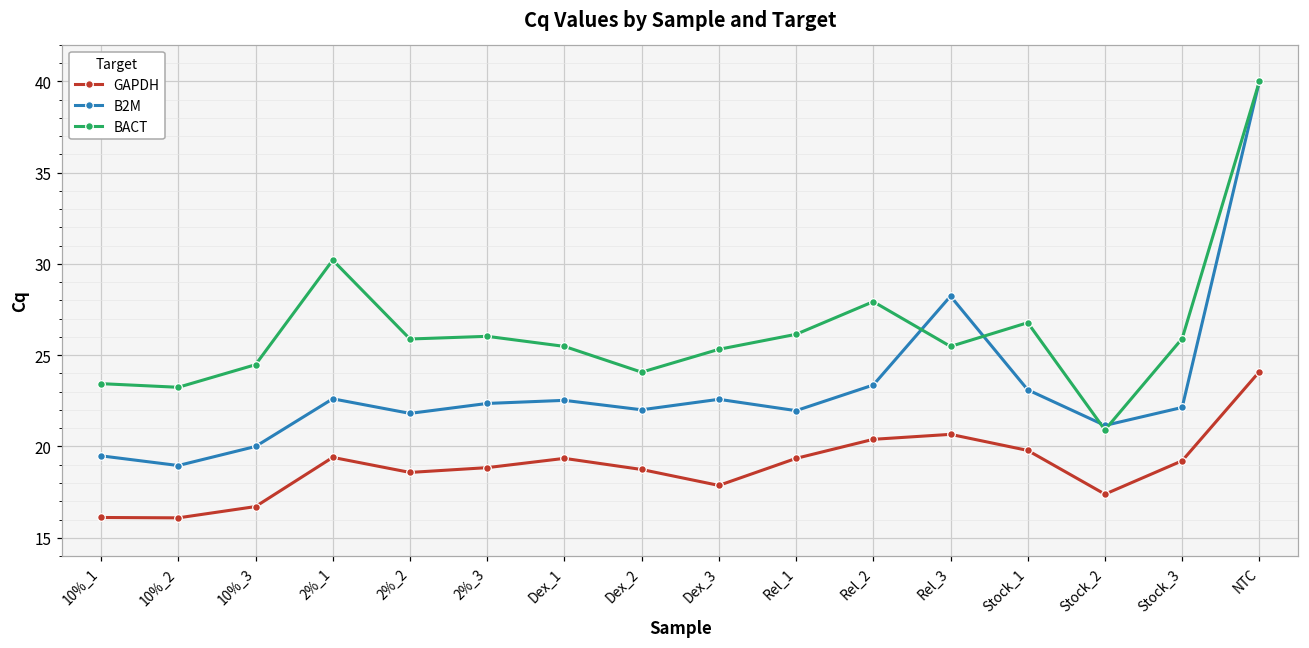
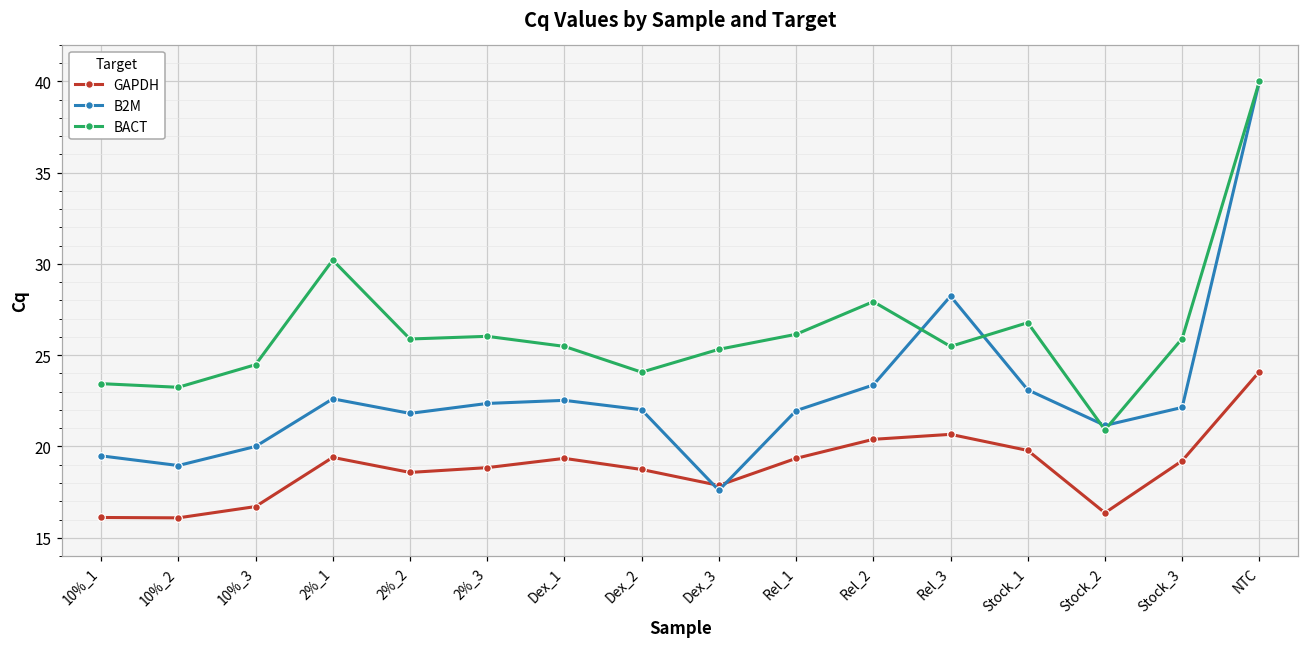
B2M, Dex_3: 22.6 -> 17.6
GAPDH, Stock_2: 17.4 -> 16.4
